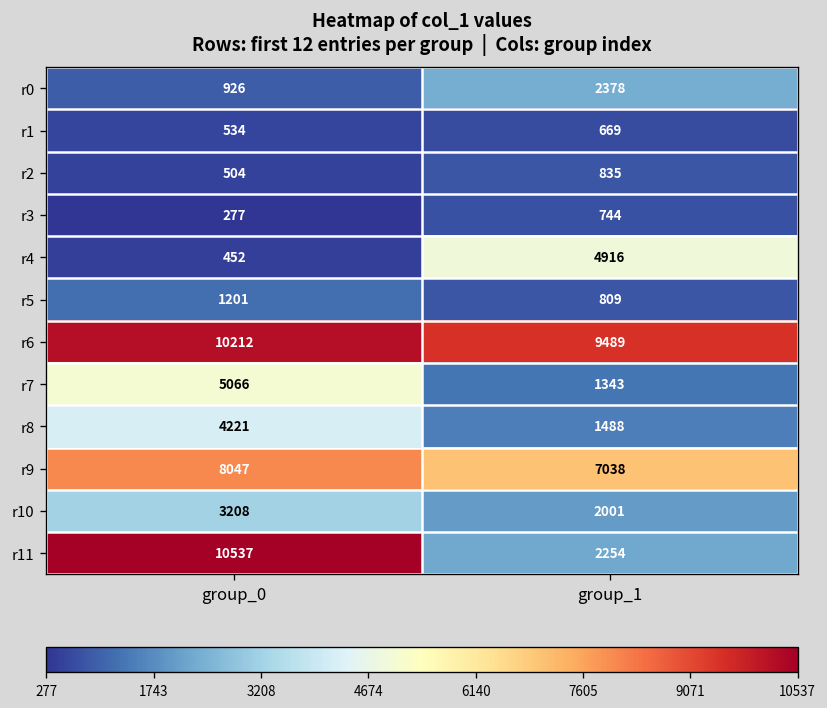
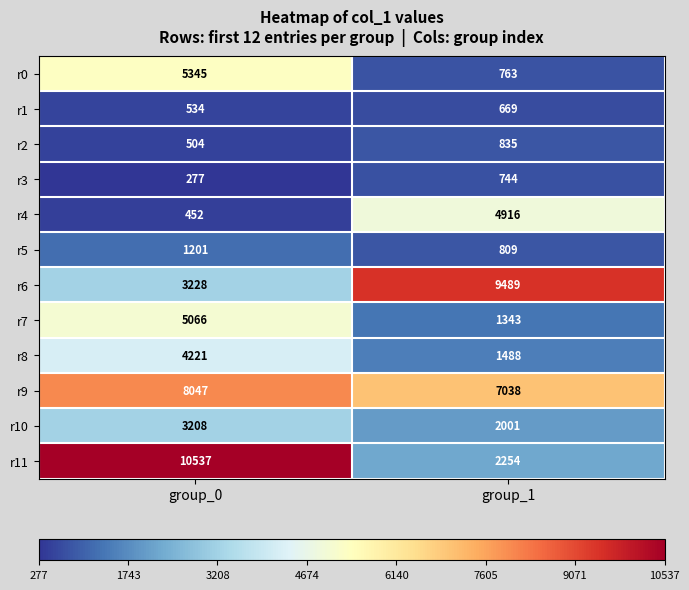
r0, group_0: 926 -> 5345
r0, group_1: 2378 -> 763
r6, group_0: 10212 -> 3228
